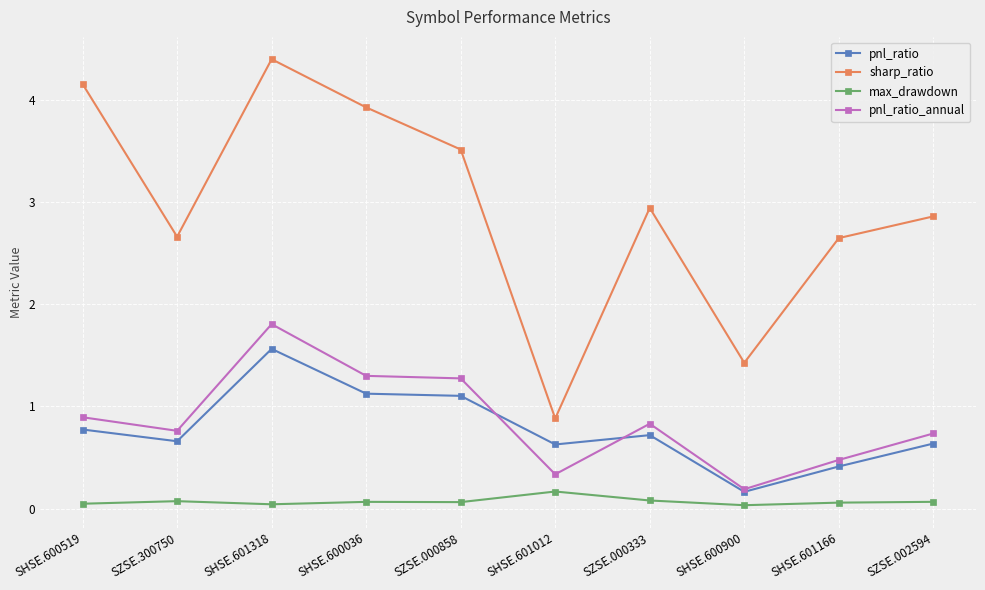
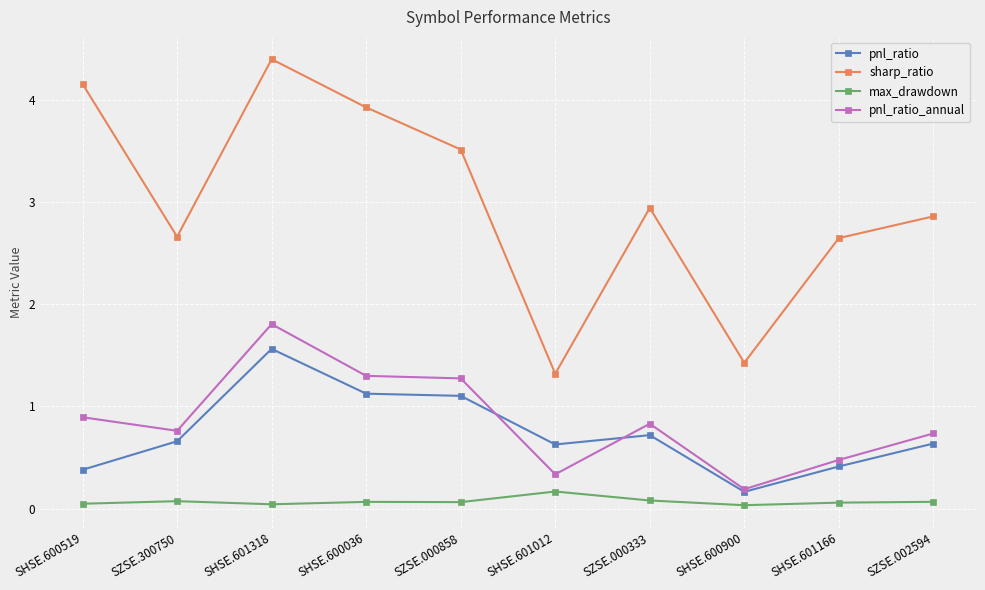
pnl_ratio, SHSE.600519: 0.77 -> 0.38
sharp_ratio, SHSE.601012: 0.88 -> 1.32
